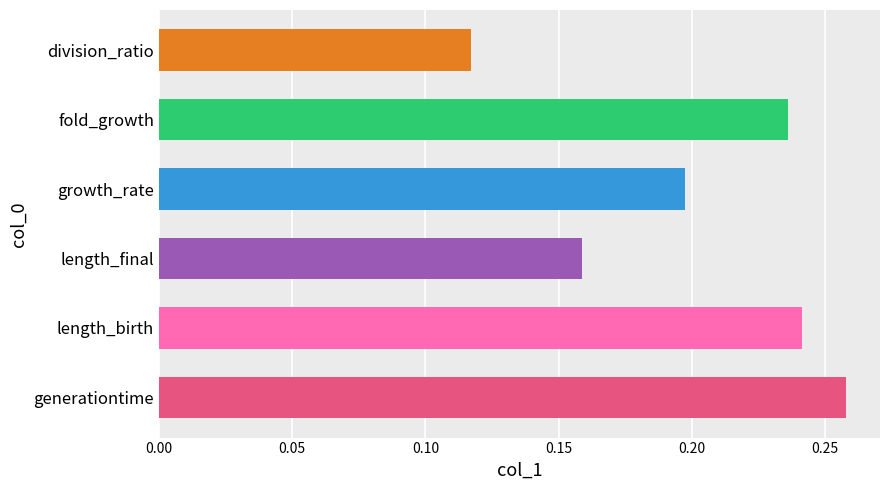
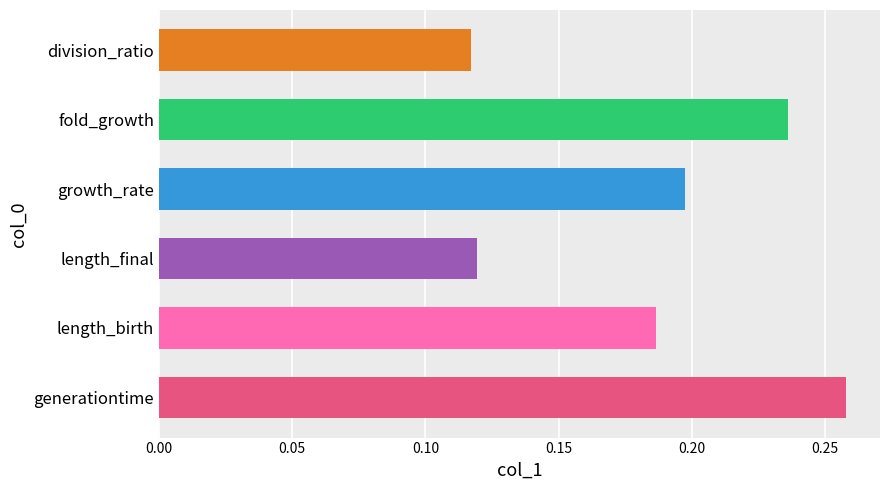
length_final: 0.159 -> 0.119
length_birth: 0.241 -> 0.187
